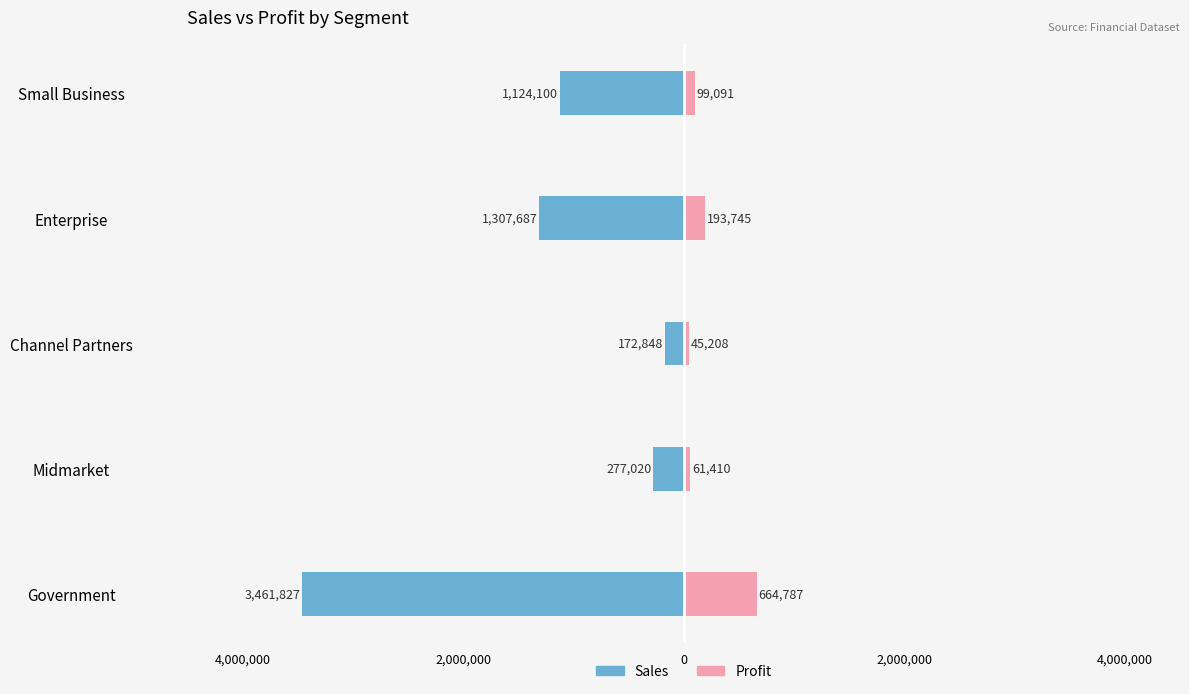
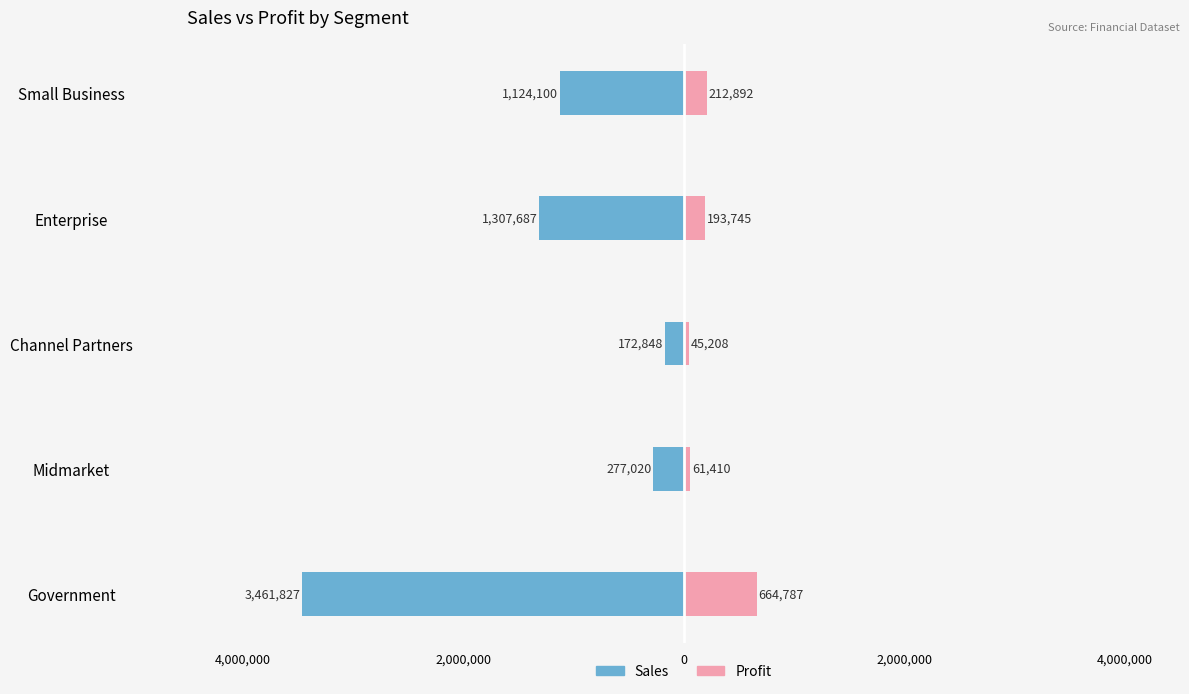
Profit, Small Business: 99,091 -> 212,892
